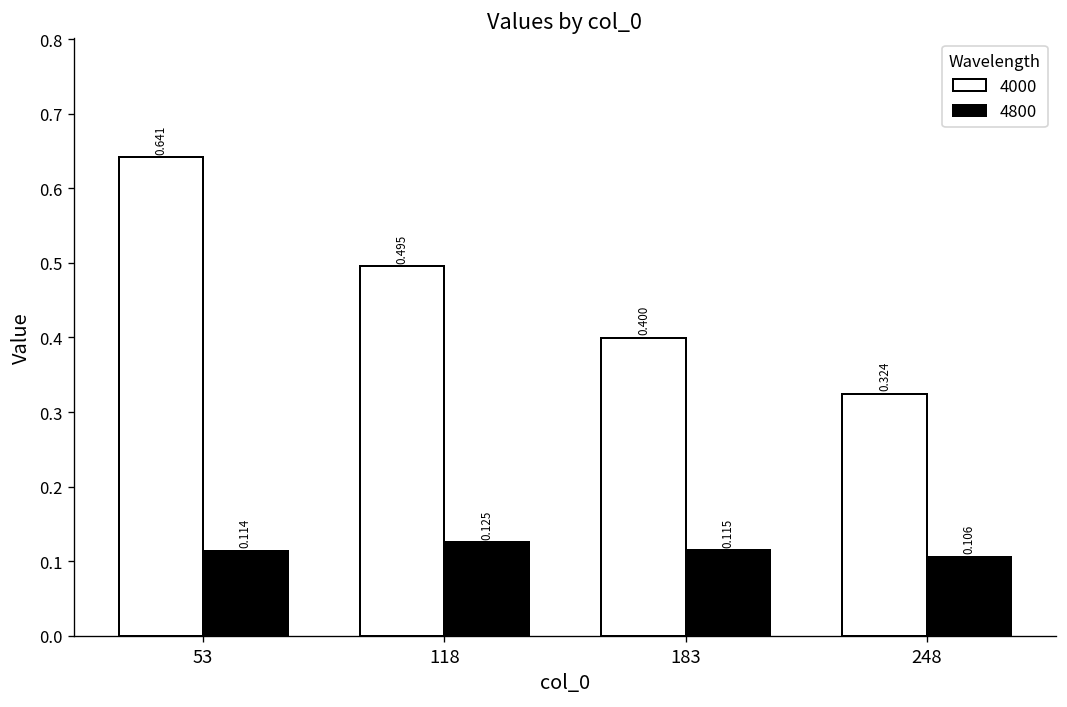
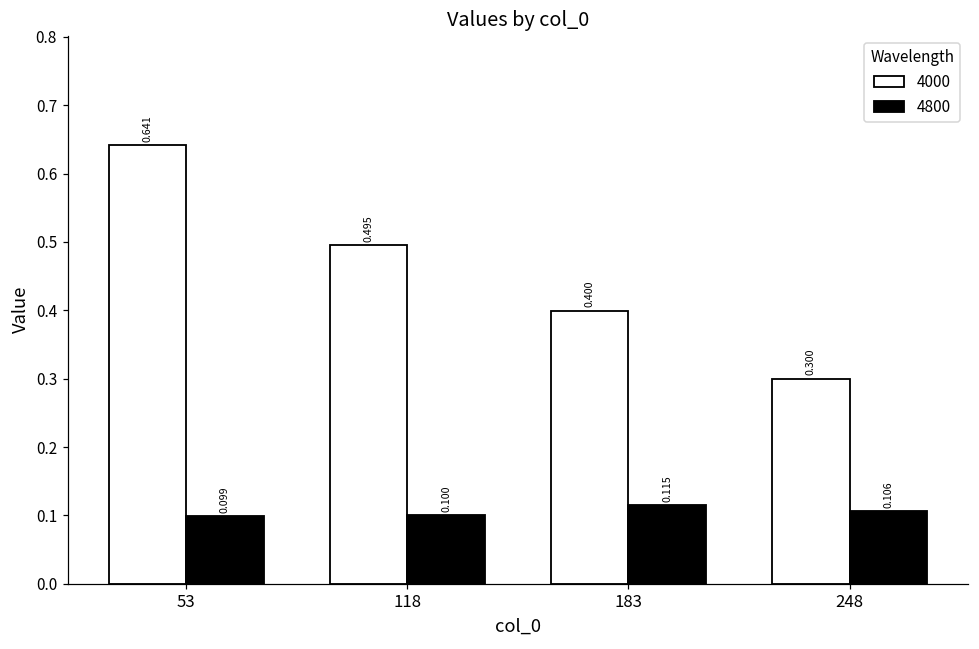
4800, 53: 0.114 -> 0.099
4800, 118: 0.125 -> 0.100
4000, 248: 0.324 -> 0.300
